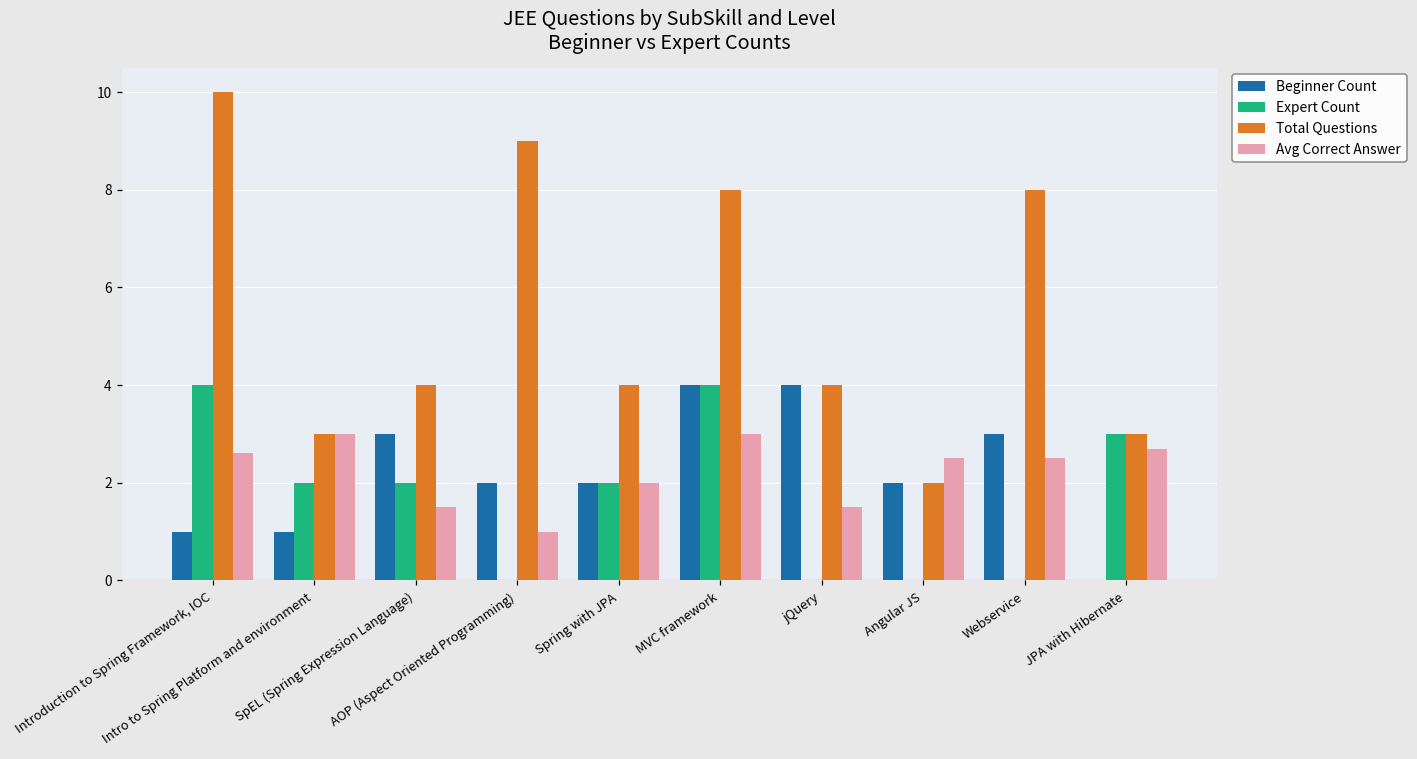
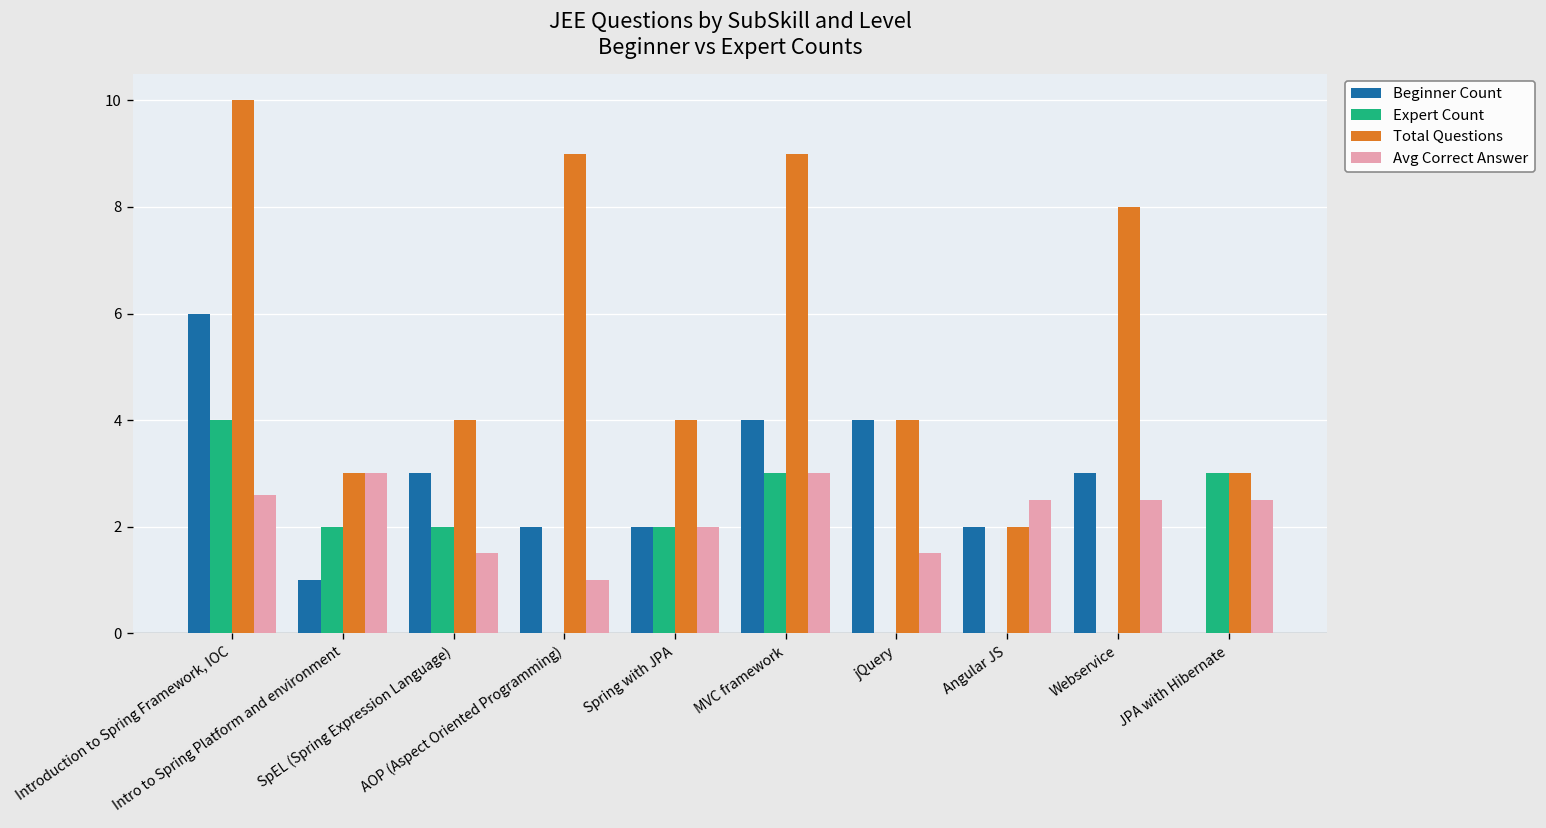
Beginner Count, Introduction to Spring Framework, IOC: 1 -> 6
Expert Count, MVC framework: 4 -> 3
Total Questions, MVC framework: 8 -> 9
Avg Correct Answer, JPA with Hibernate: 2.7 -> 2.5
